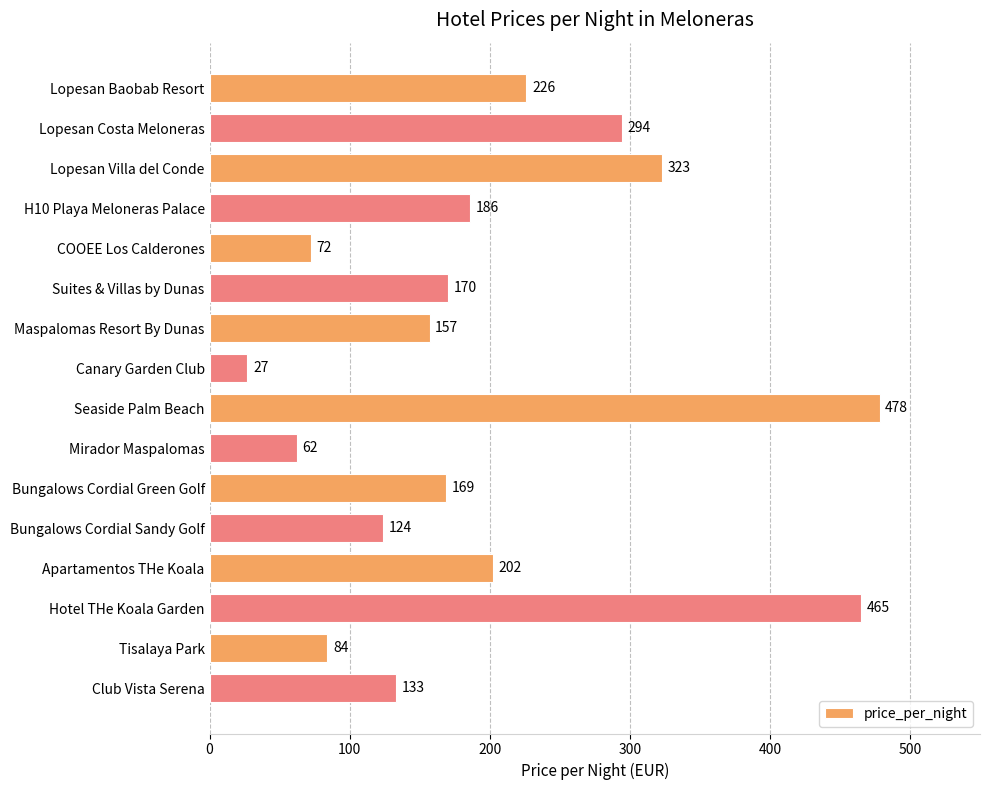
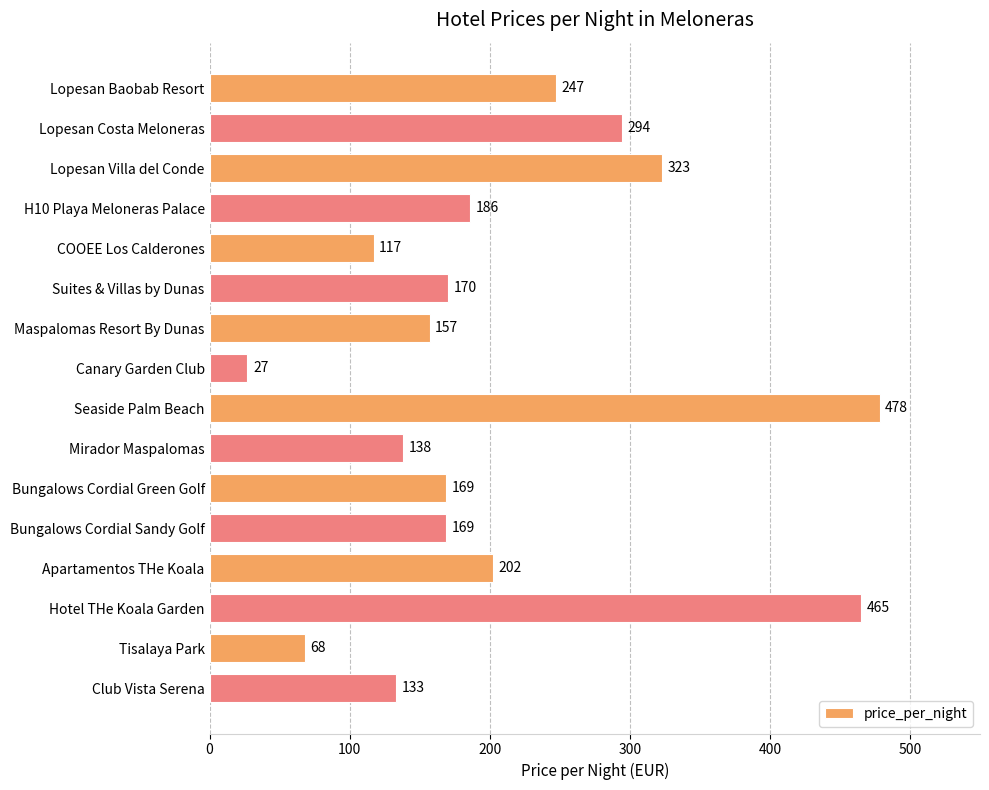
Lopesan Baobab Resort: 226 -> 247
COOEE Los Calderones: 72 -> 117
Mirador Maspalomas: 62 -> 138
Bungalows Cordial Sandy Golf: 124 -> 169
Tisalaya Park: 84 -> 68
